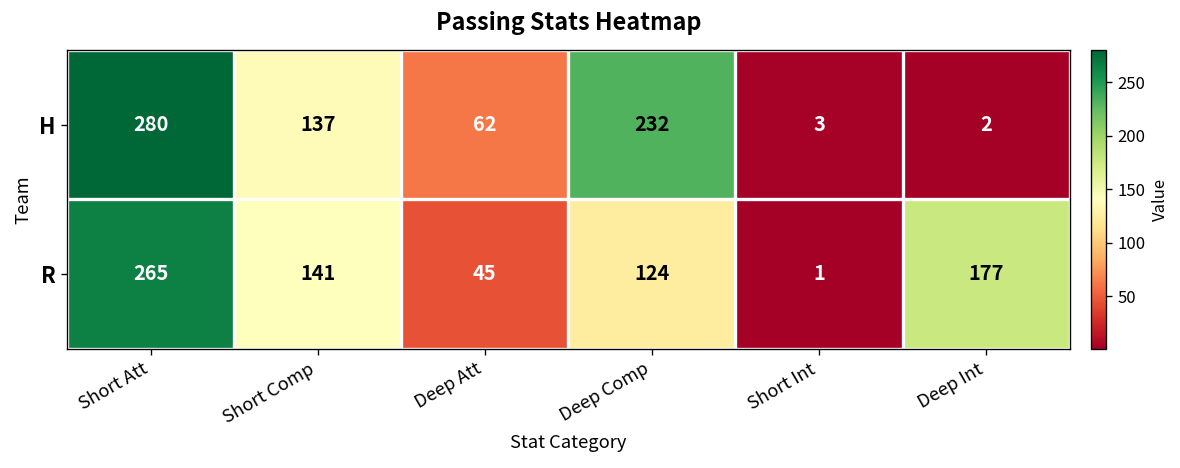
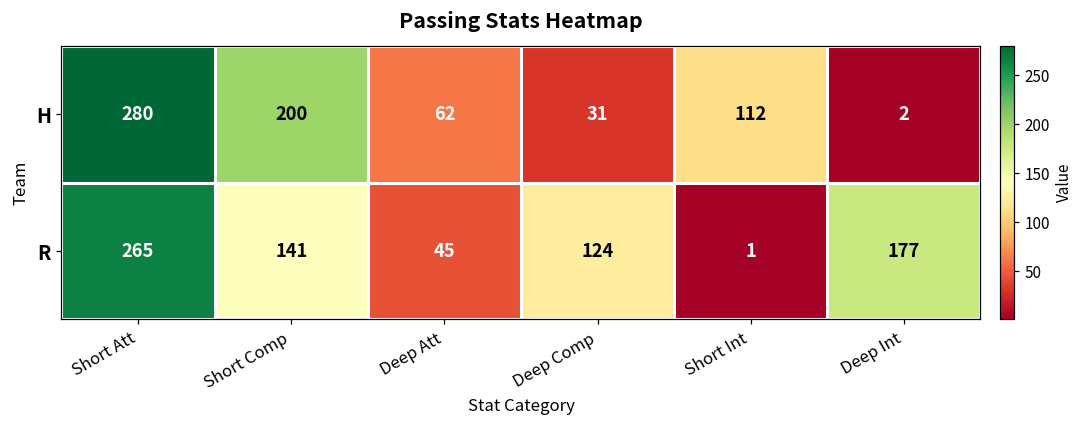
H, Short Comp: 137 -> 200
H, Deep Comp: 232 -> 31
H, Short Int: 3 -> 112
